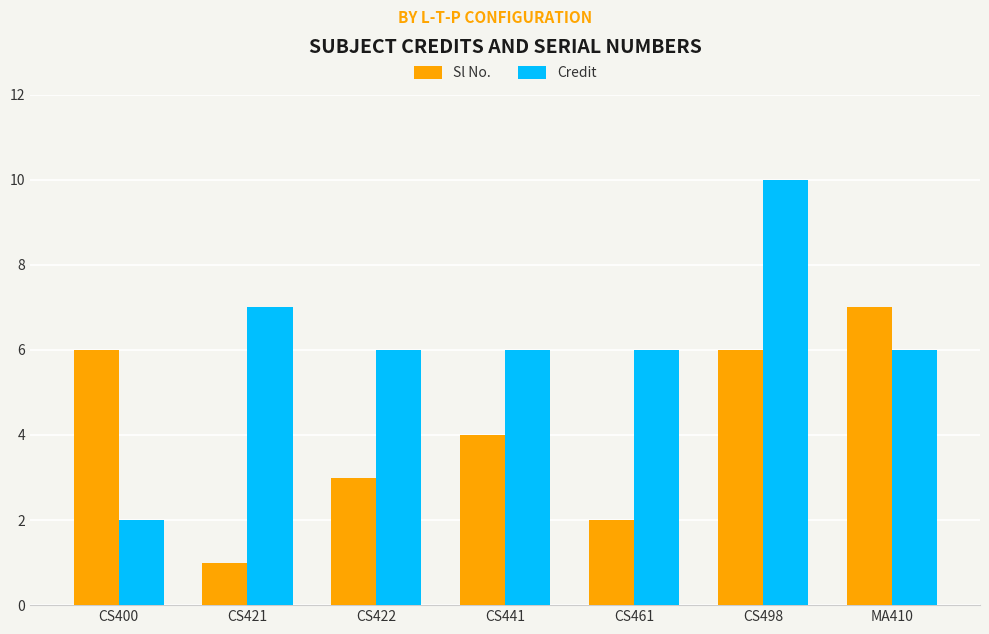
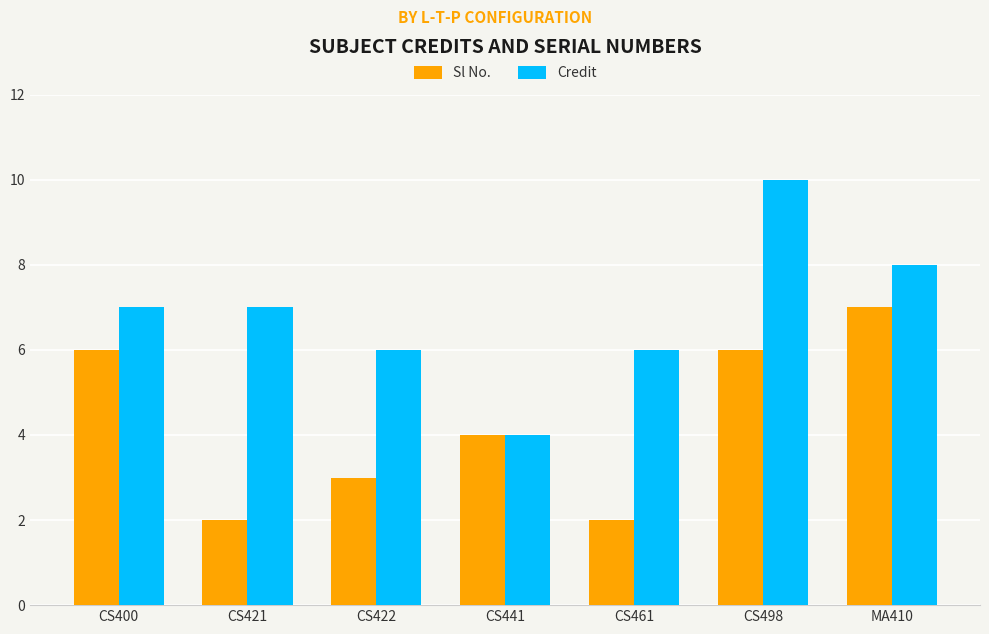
Credit, CS400: 2 -> 7
Sl No., CS421: 1 -> 2
Credit, CS441: 6 -> 4
Credit, MA410: 6 -> 8
